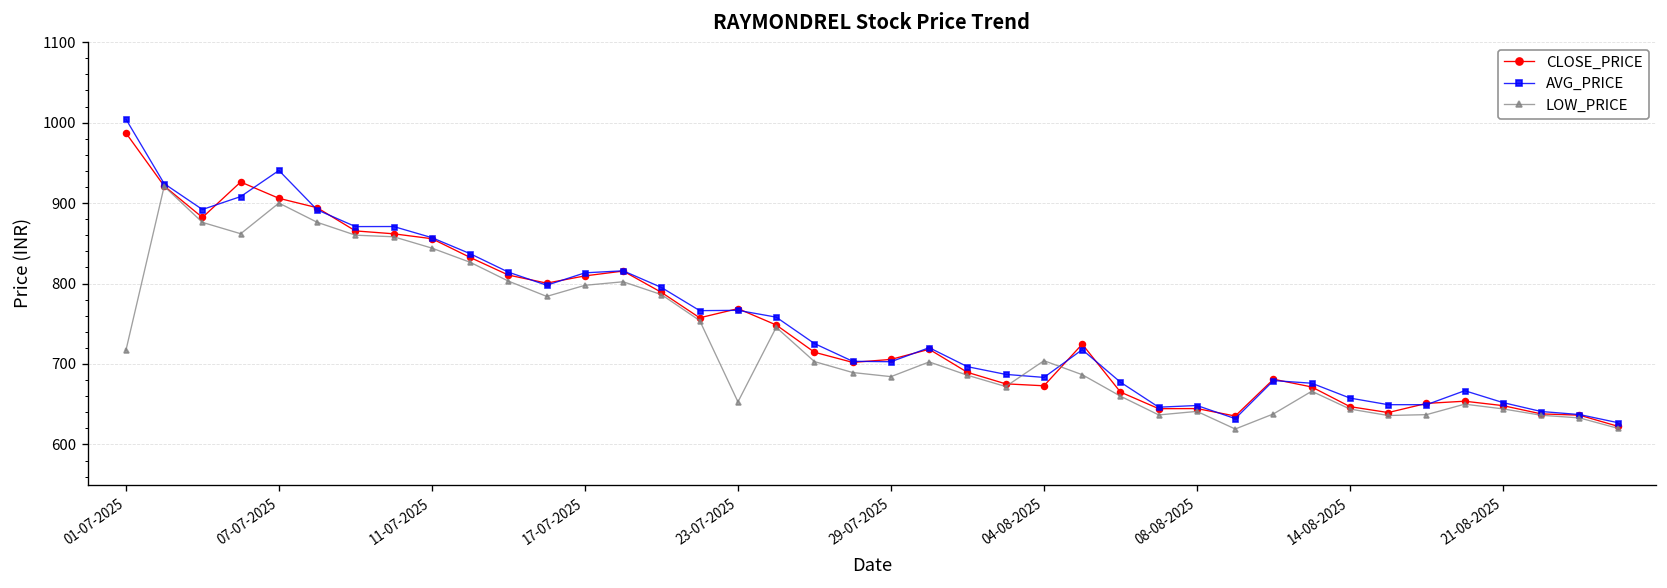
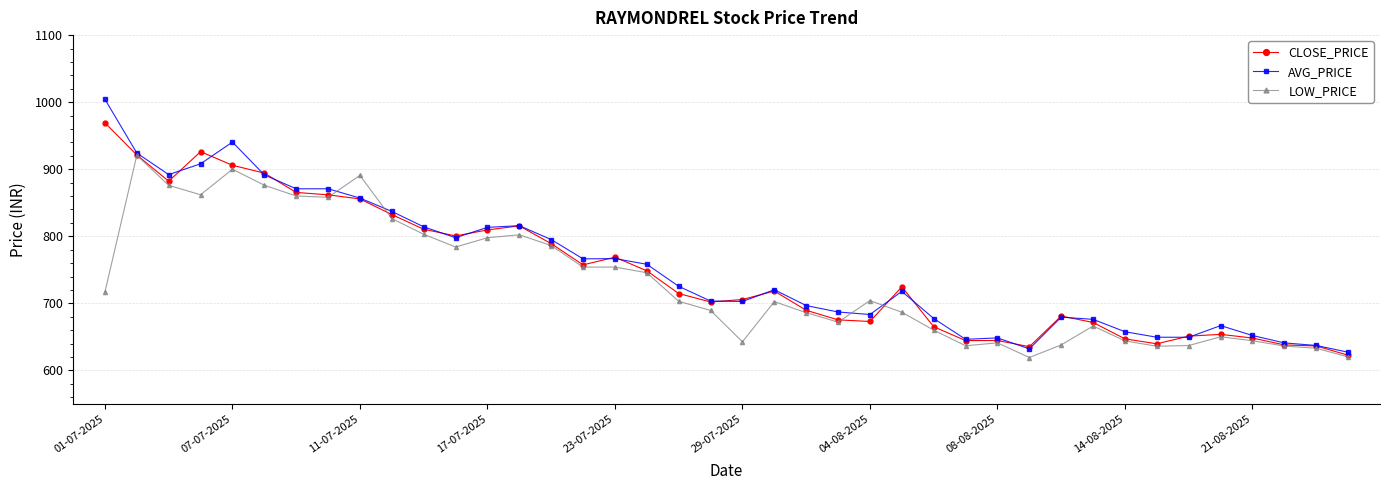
CLOSE_PRICE, 01-07-2025: 990 -> 970
LOW_PRICE, 11-07-2025: 840 -> 890
LOW_PRICE, 23-07-2025: 650 -> 750
LOW_PRICE, 29-07-2025: 680 -> 640
